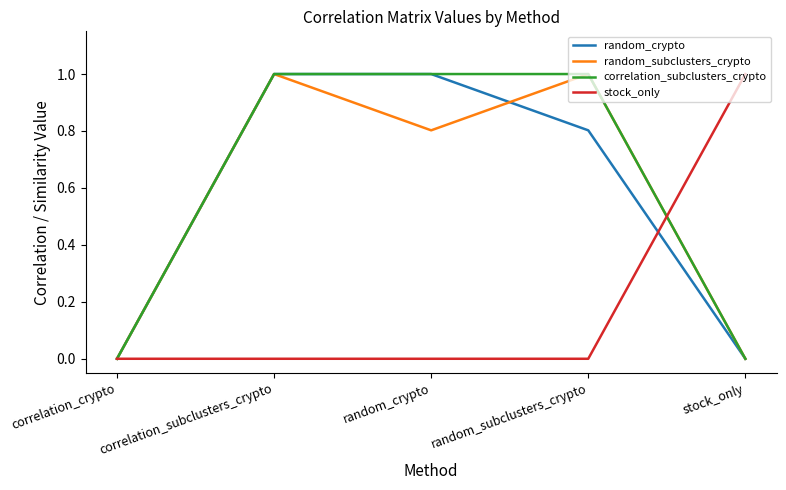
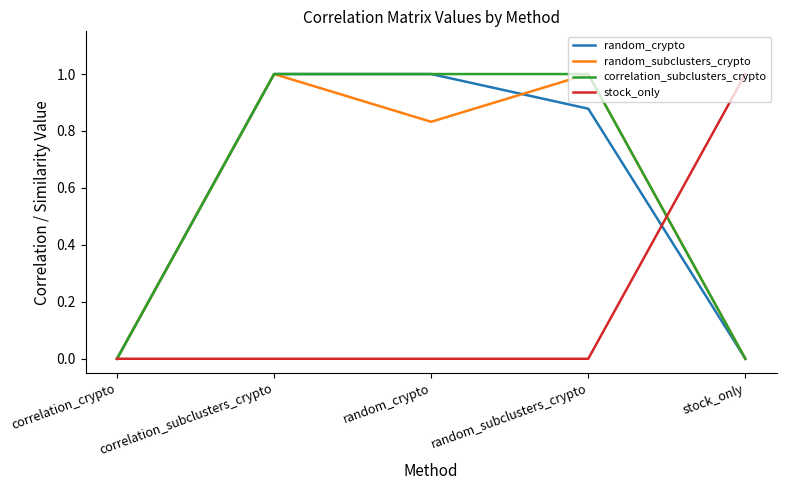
random_subclusters_crypto, random_crypto: 0.80 -> 0.83
random_crypto, random_subclusters_crypto: 0.80 -> 0.88
